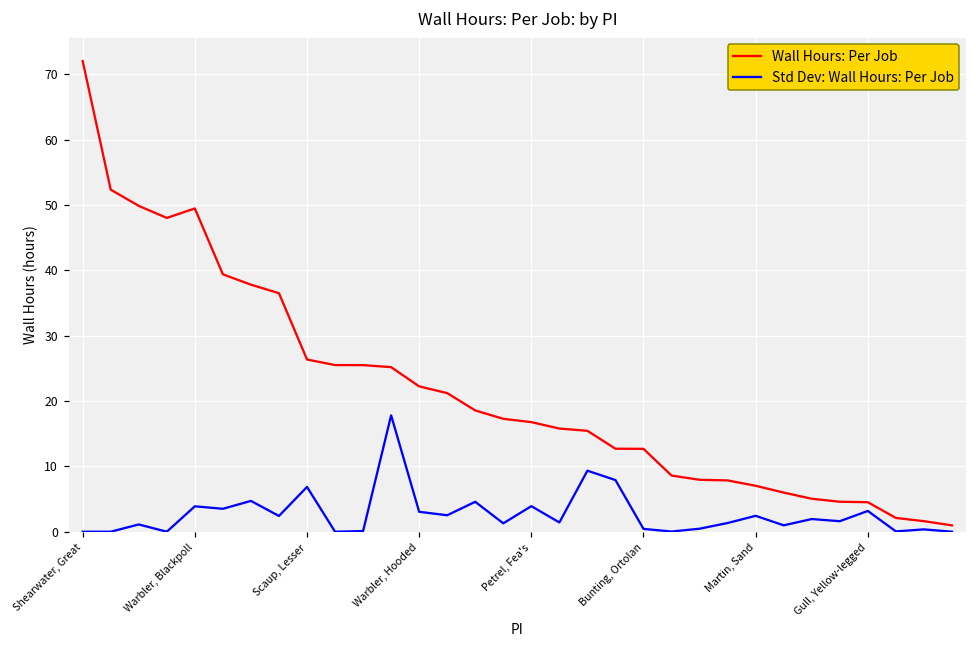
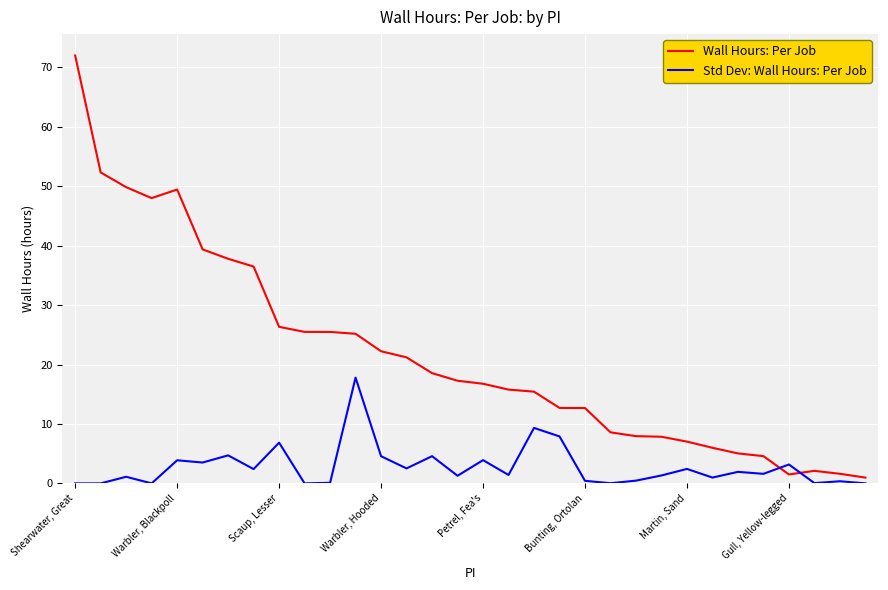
Std Dev: Wall Hours: Per Job, Warbler, Hooded: 3 -> 5
Wall Hours: Per Job, Gull, Yellow-legged: 5 -> 2
